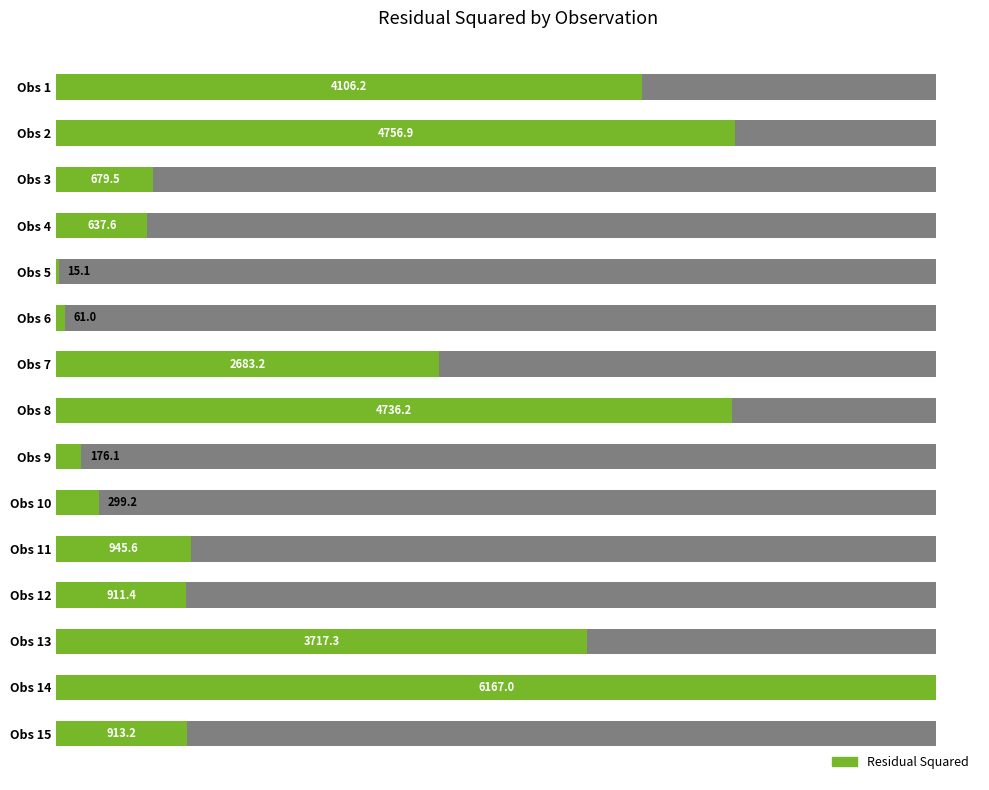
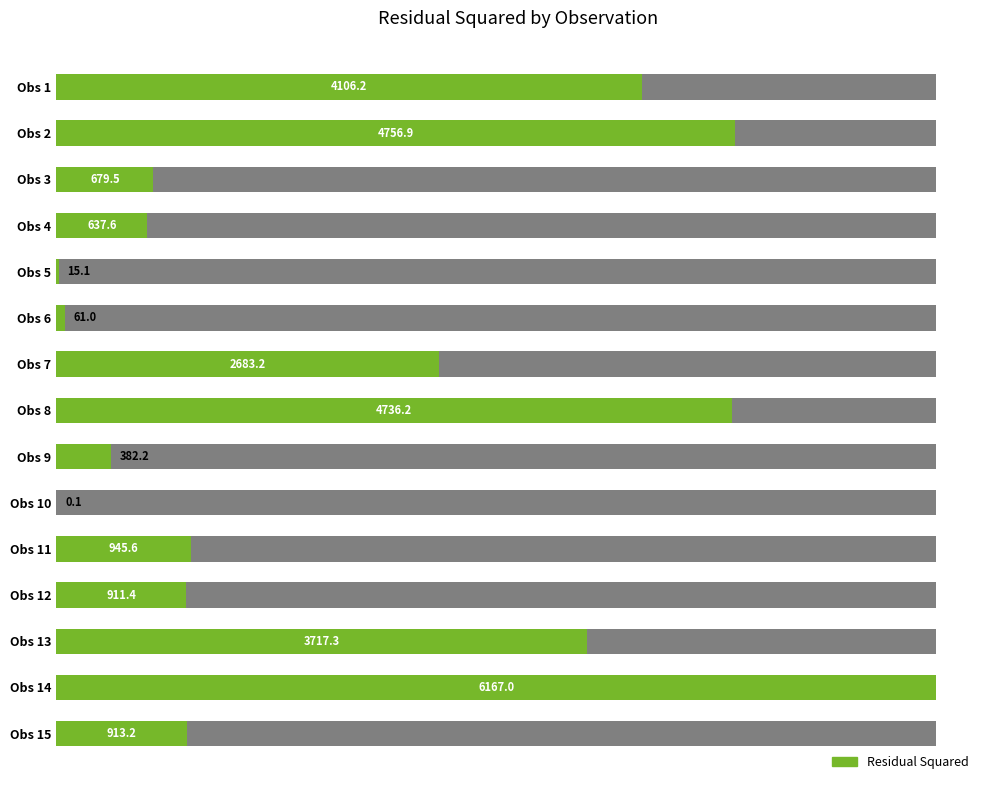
Residual Squared, Obs 9: 176.1 -> 382.2
Residual Squared, Obs 10: 299.2 -> 0.1
